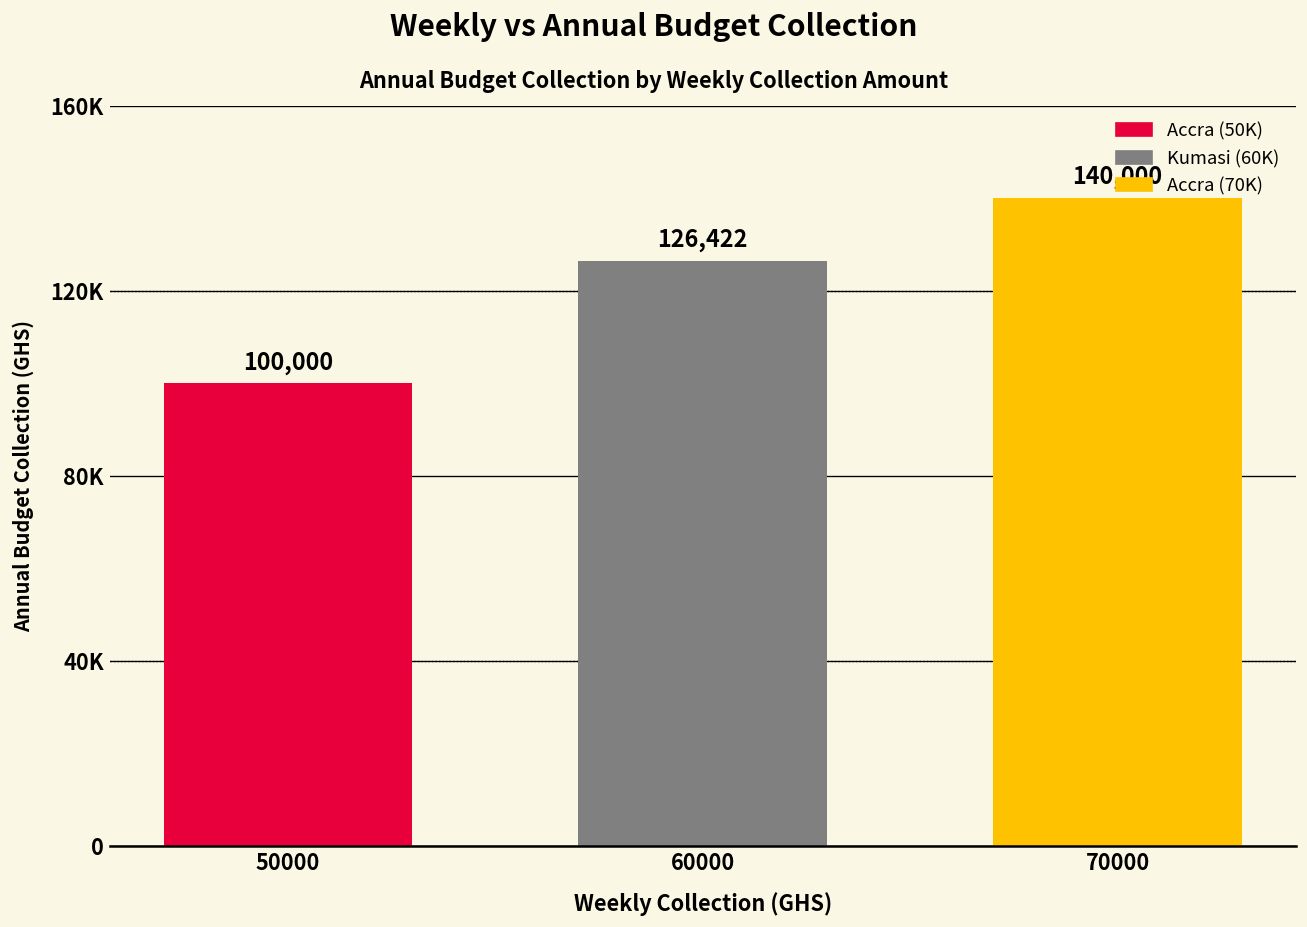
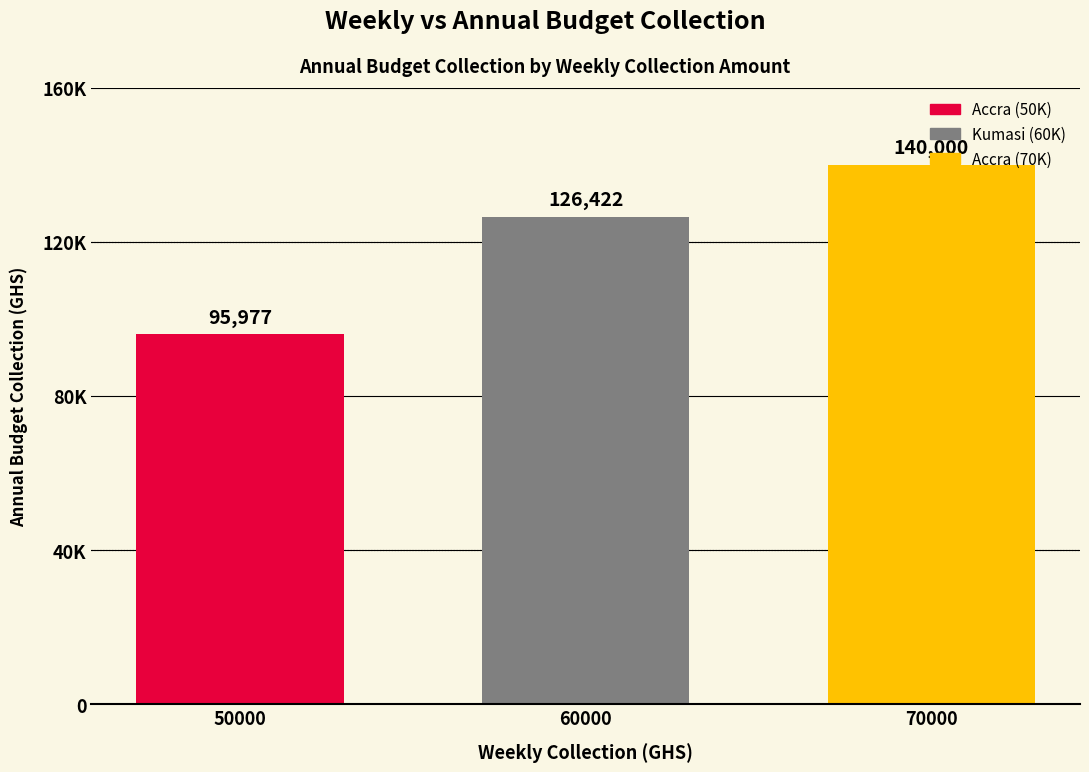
50000: 100,000 -> 95,977
